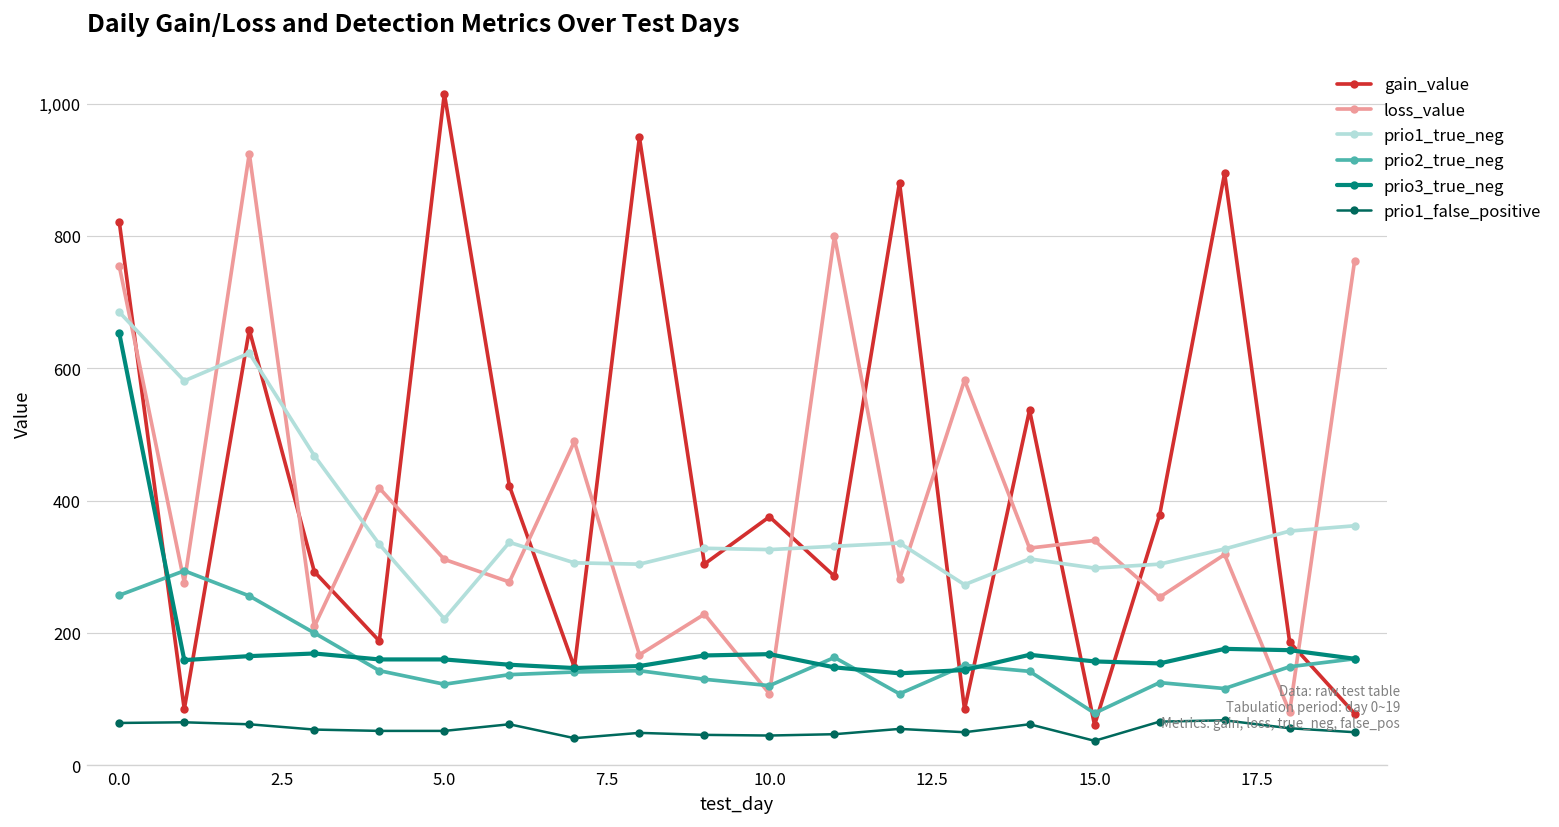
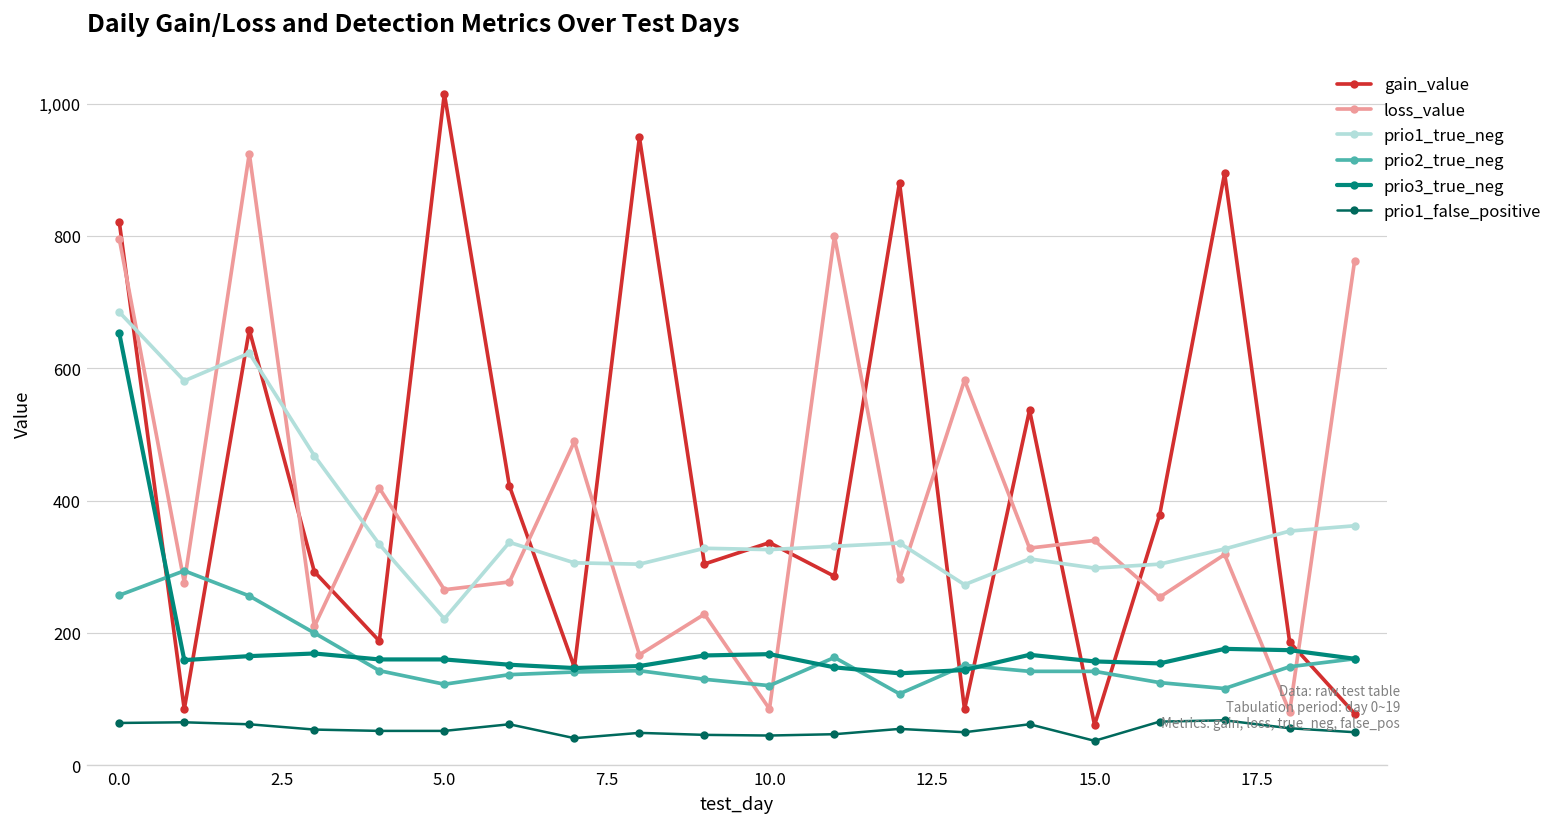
loss_value, 0.0: 750 -> 800
loss_value, 5.0: 310 -> 270
gain_value, 10.0: 380 -> 340
loss_value, 10.0: 110 -> 90
prio2_true_neg, 15.0: 80 -> 140
